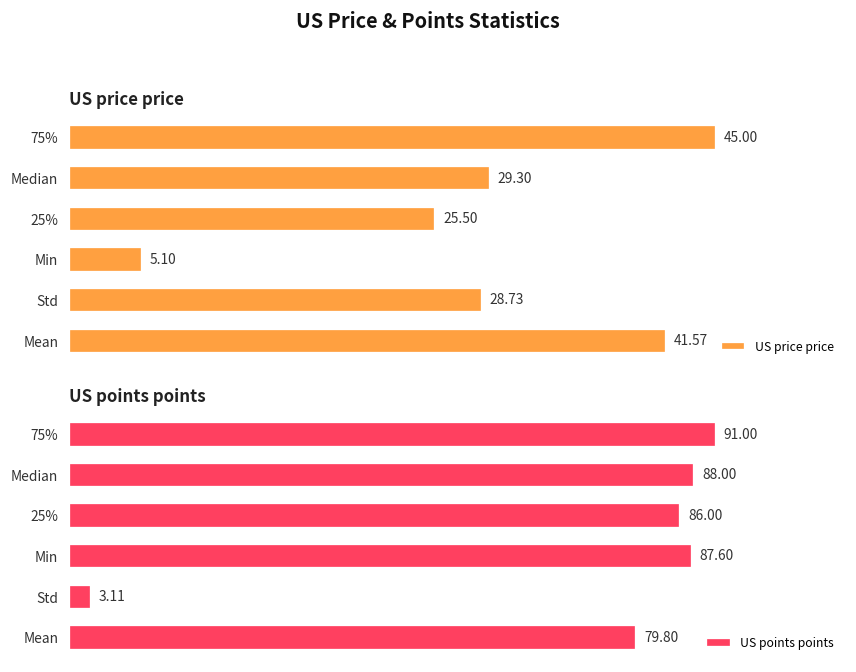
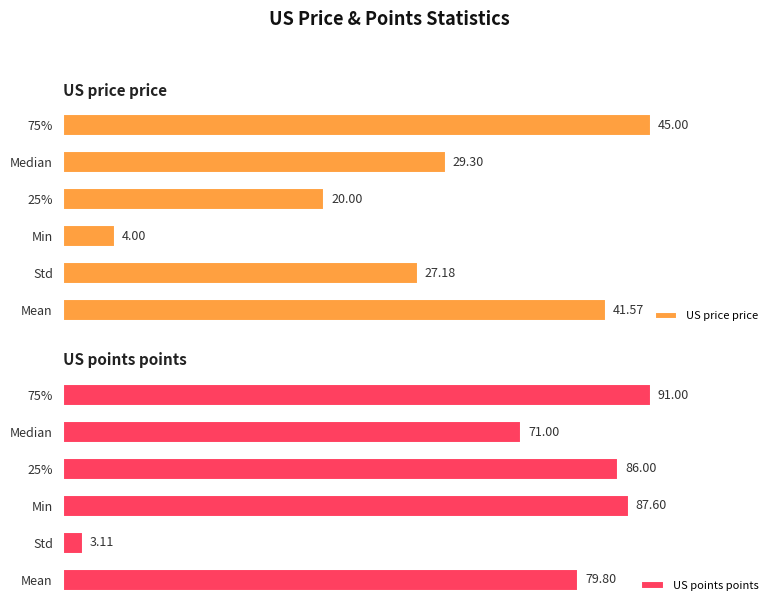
US price price, 25%: 25.50 -> 20.00
US price price, Min: 5.10 -> 4.00
US price price, Std: 28.73 -> 27.18
US points points, Median: 88.00 -> 71.00
